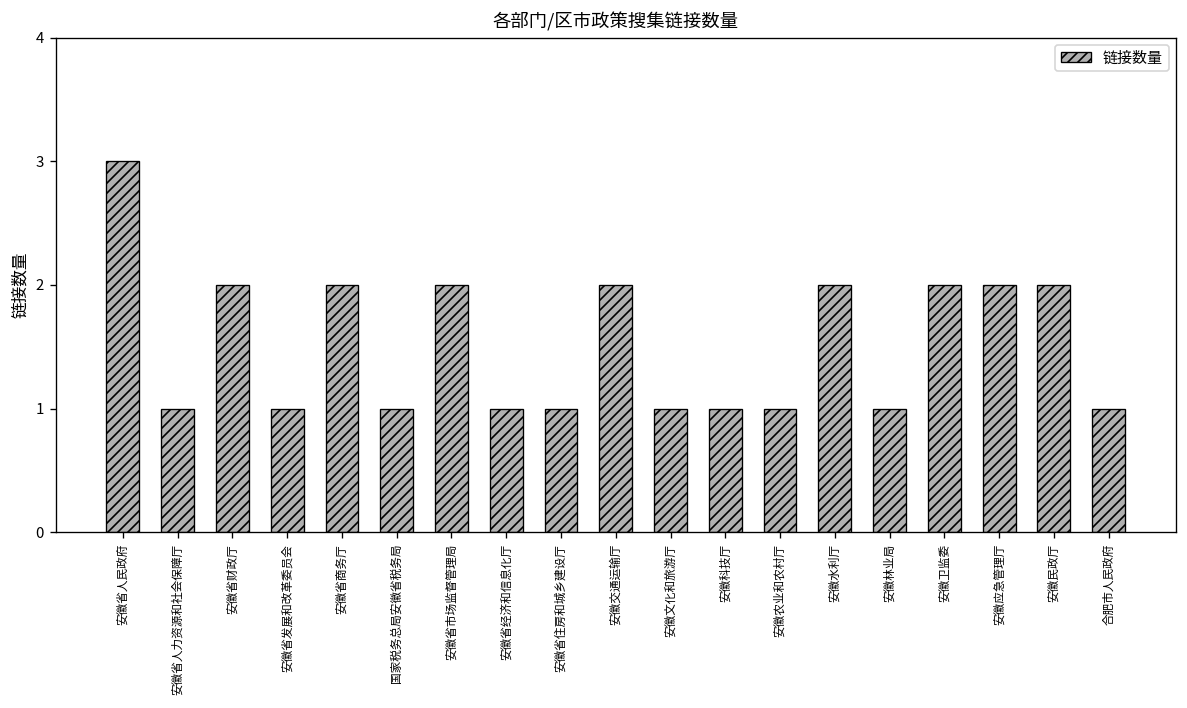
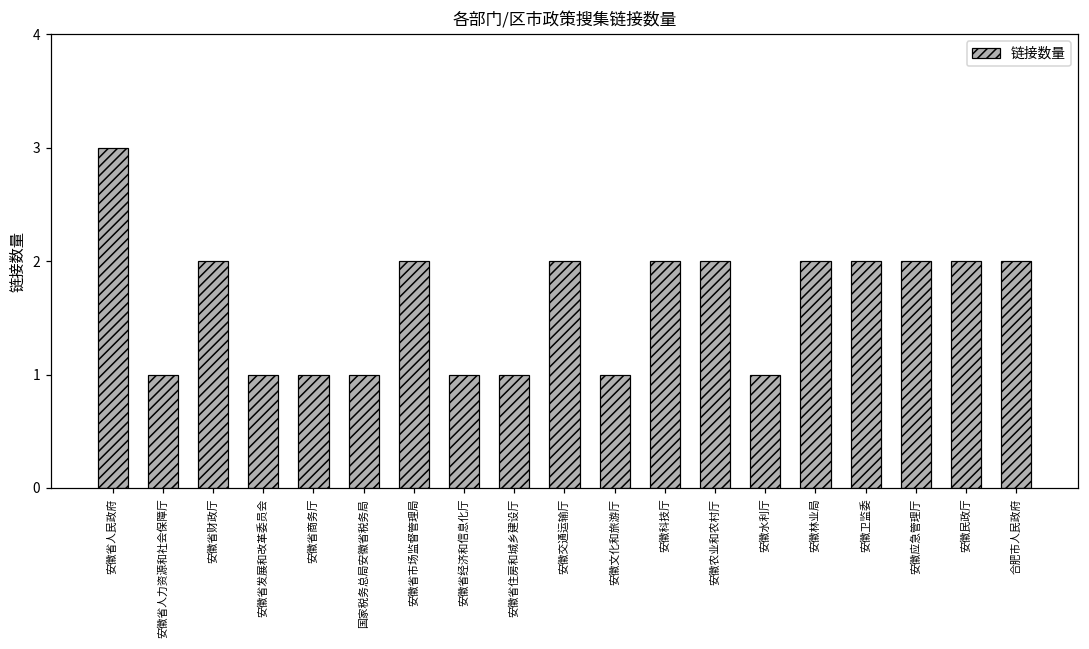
安徽省商务厅: 2 -> 1
安徽科技厅: 1 -> 2
安徽农业和农村厅: 1 -> 2
安徽水利厅: 2 -> 1
安徽林业局: 1 -> 2
合肥市人民政府: 1 -> 2
